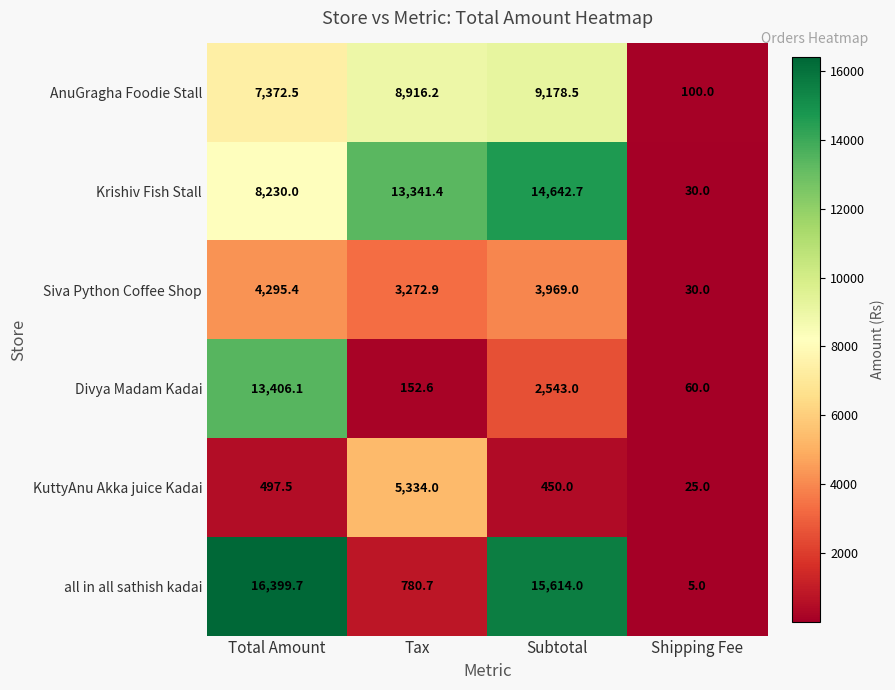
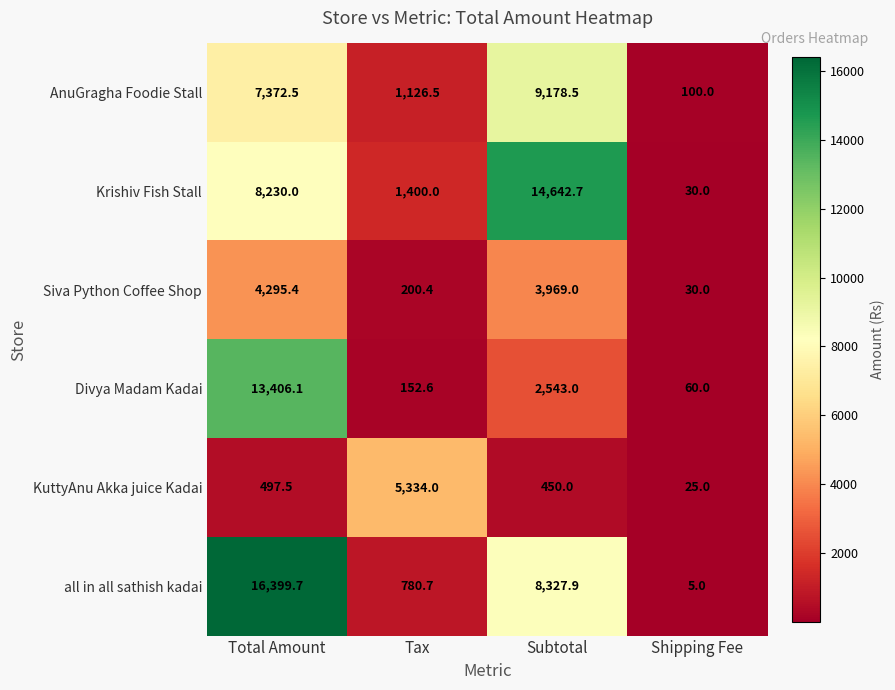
AnuGragha Foodie Stall, Tax: 8,916.2 -> 1,126.5
Krishiv Fish Stall, Tax: 13,341.4 -> 1,400.0
Siva Python Coffee Shop, Tax: 3,272.9 -> 200.4
all in all sathish kadai, Subtotal: 15,614.0 -> 8,327.9
